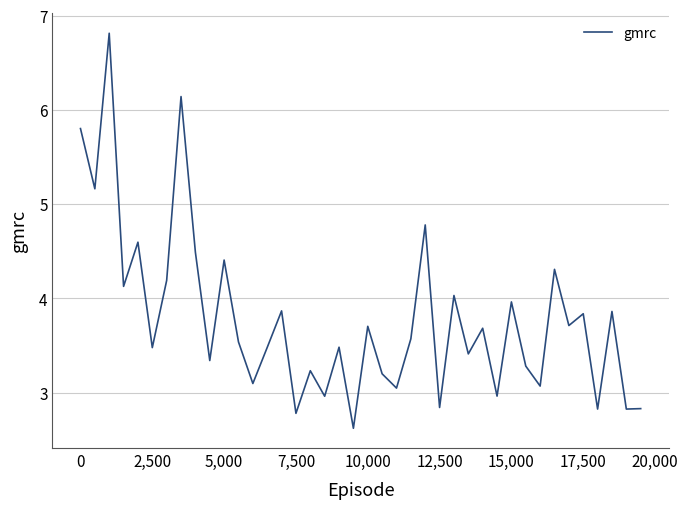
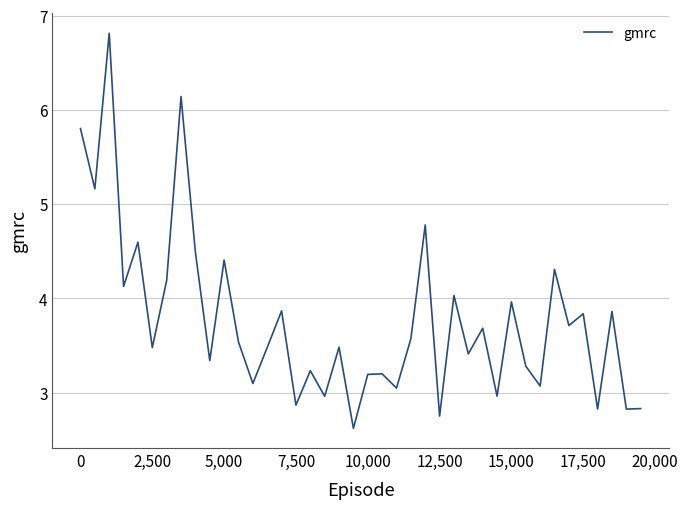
7,500: 2.8 -> 2.9
10,000: 3.7 -> 3.2
12,500: 2.8 -> 2.7
